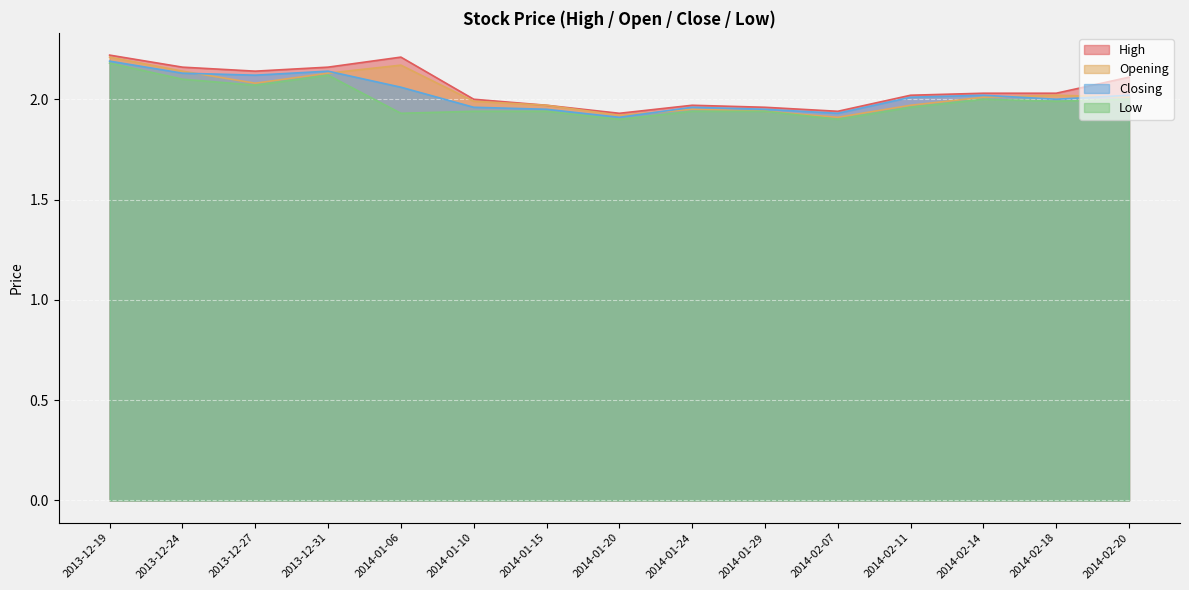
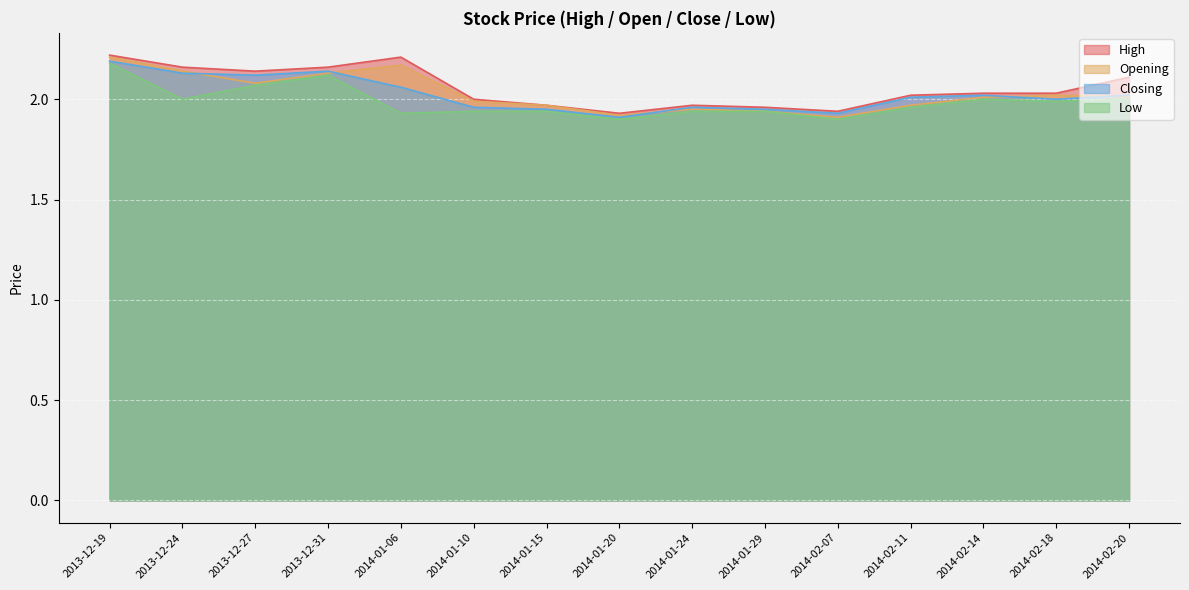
Low, 2013-12-24: 2.1 -> 2.0
